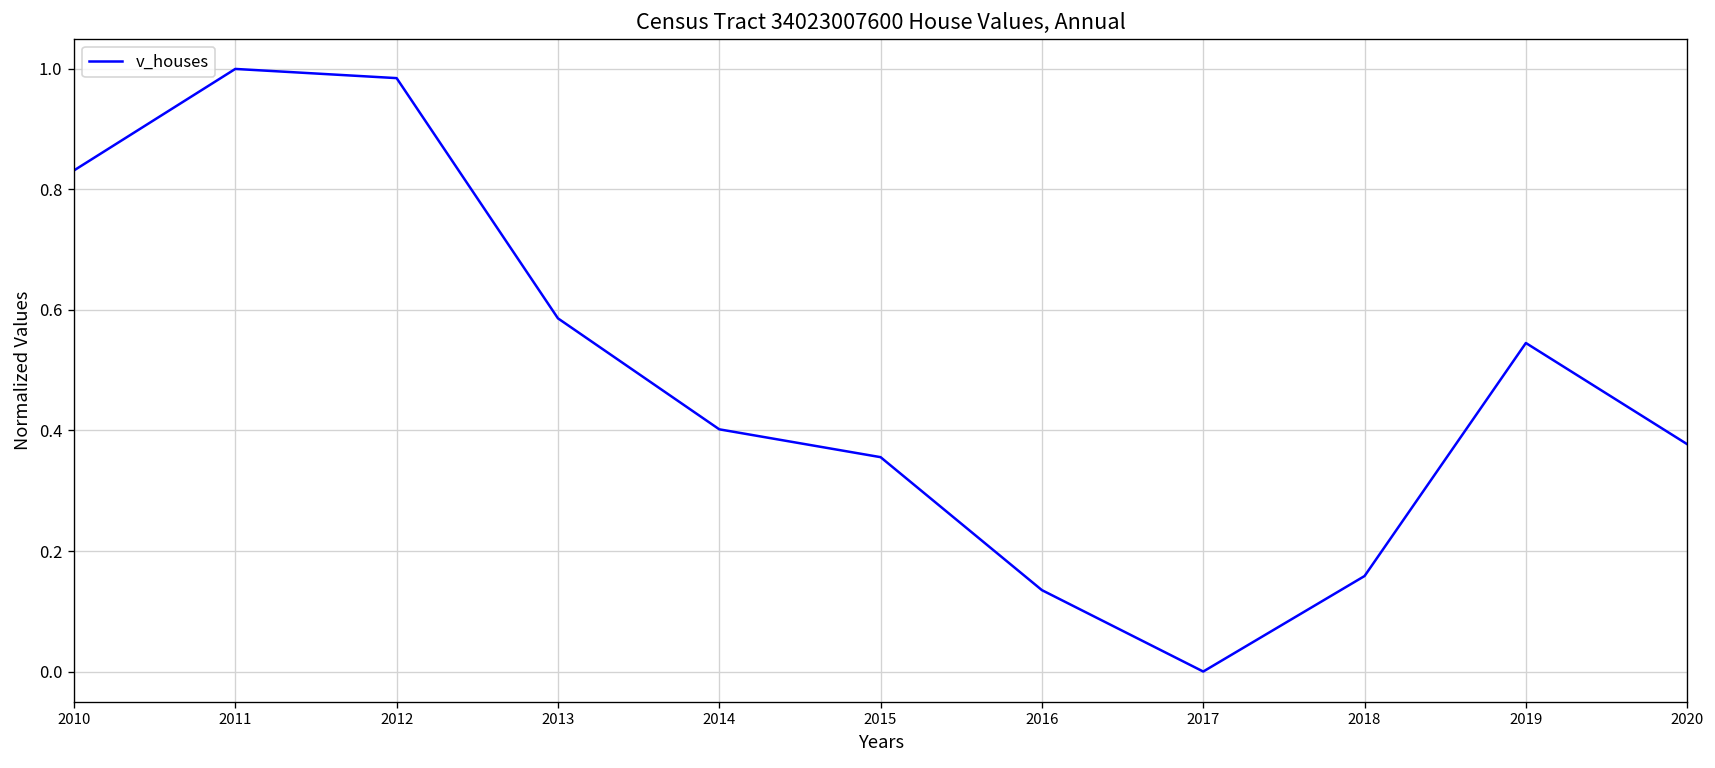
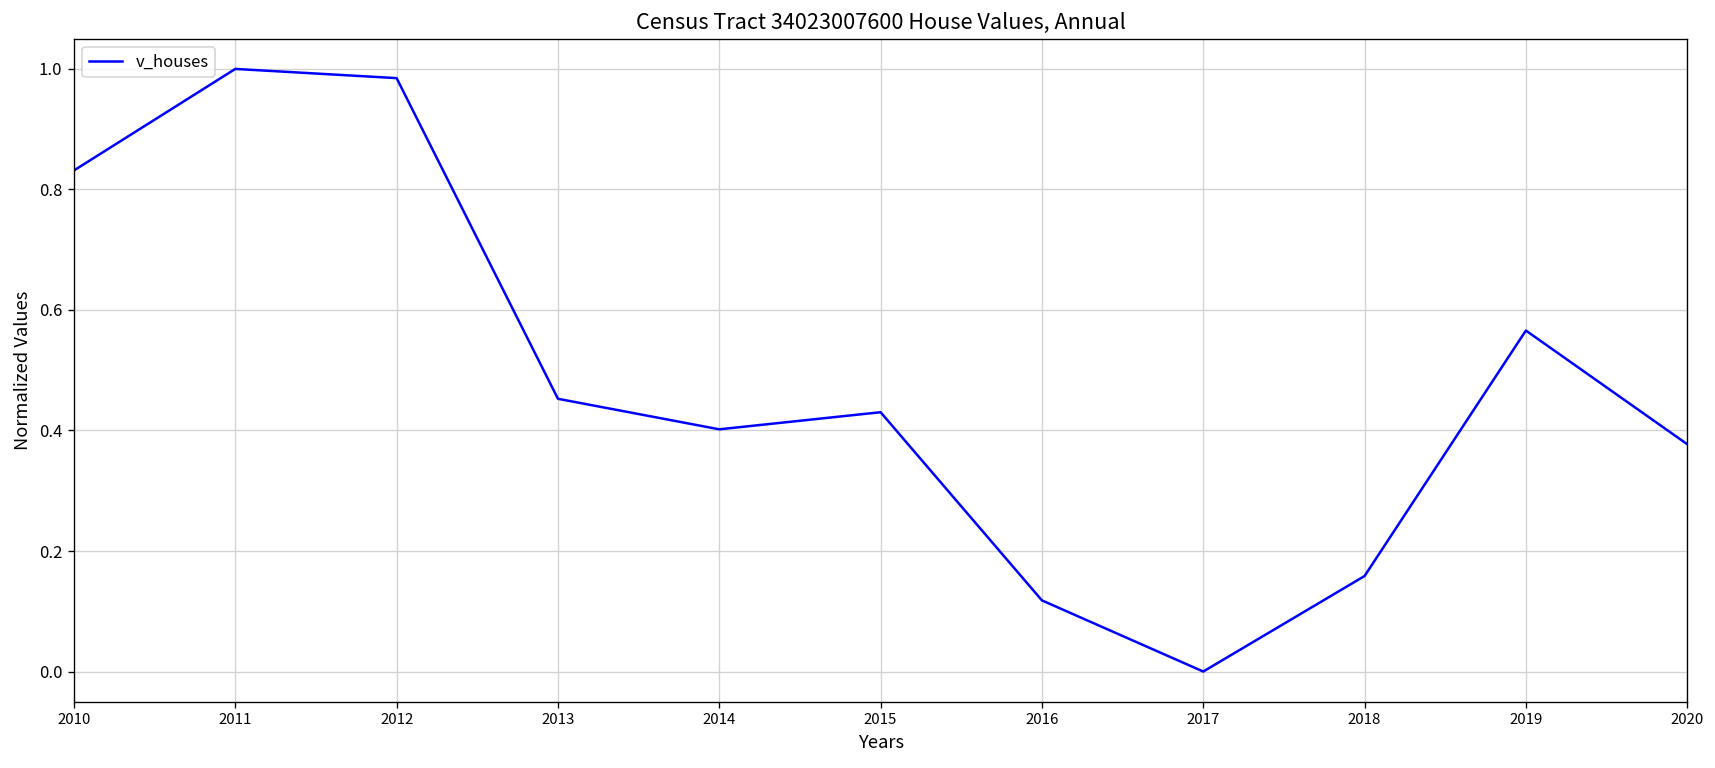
2013: 0.59 -> 0.45
2015: 0.36 -> 0.43
2016: 0.14 -> 0.12
2019: 0.55 -> 0.57
